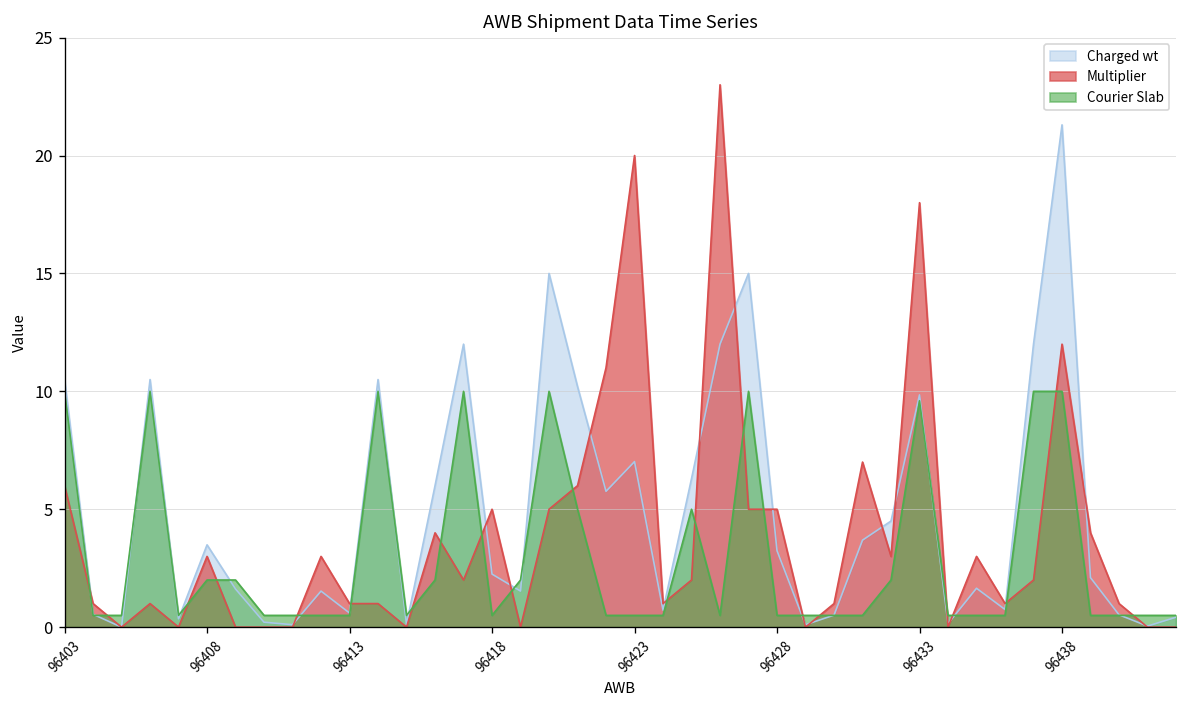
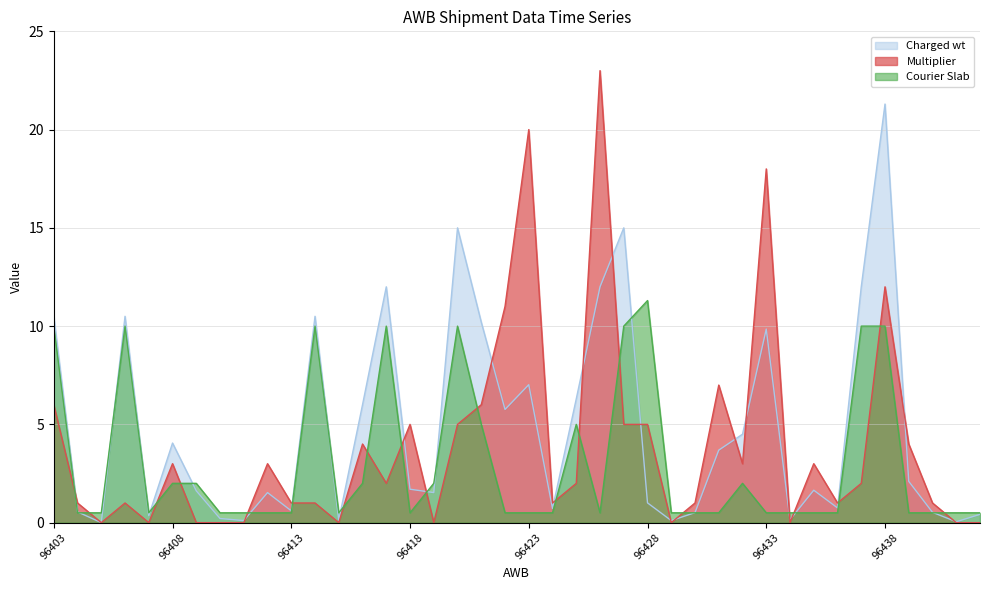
Charged wt, 96408: 3.5 -> 4.1
Charged wt, 96418: 2.3 -> 1.7
Charged wt, 96428: 3.2 -> 1.0
Courier Slab, 96428: 0.5 -> 11.3
Courier Slab, 96433: 9.6 -> 0.5
